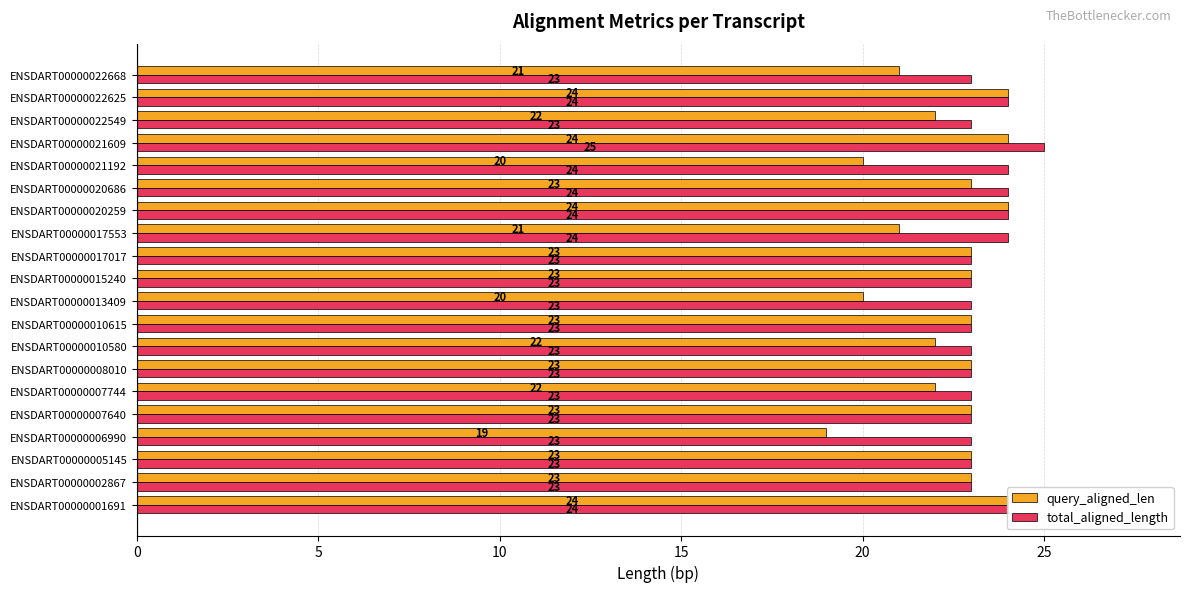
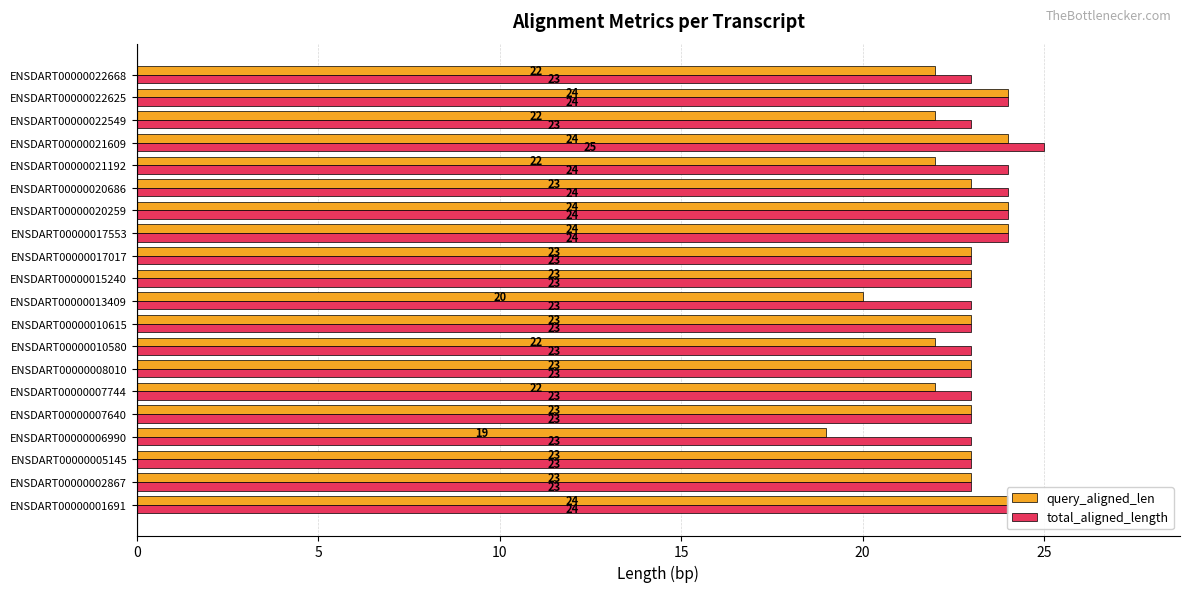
query_aligned_len, ENSDART00000022668: 21 -> 22
query_aligned_len, ENSDART00000021192: 20 -> 22
query_aligned_len, ENSDART00000017553: 21 -> 24
